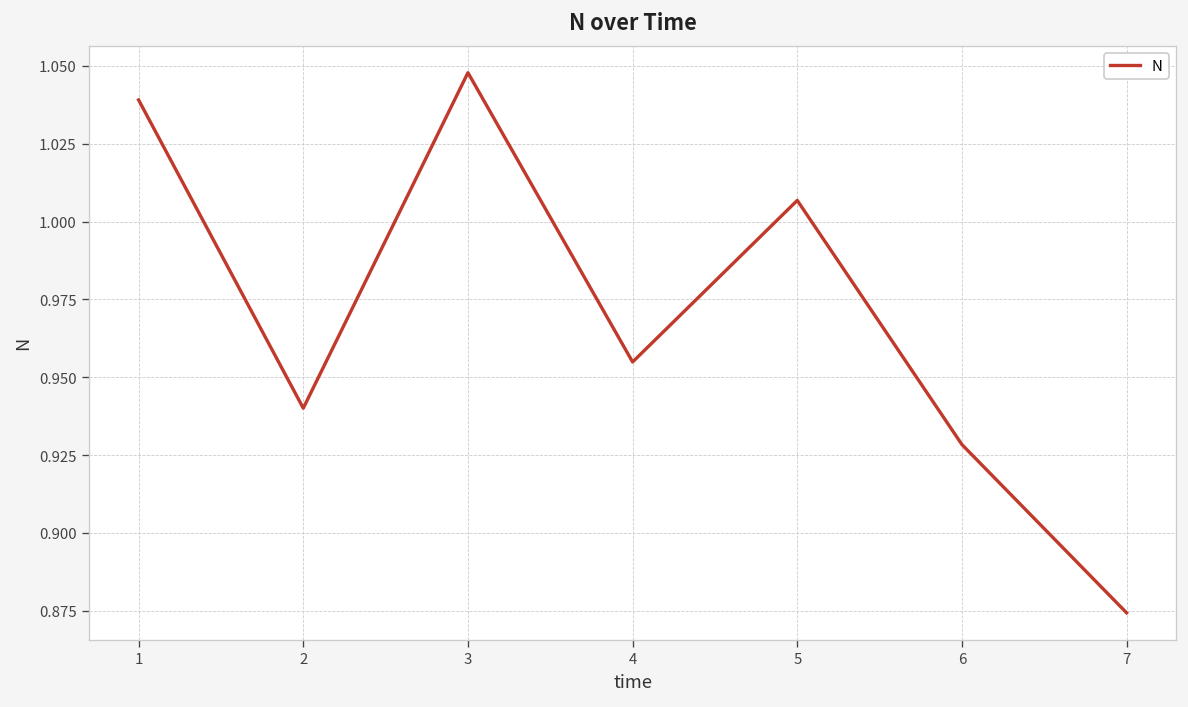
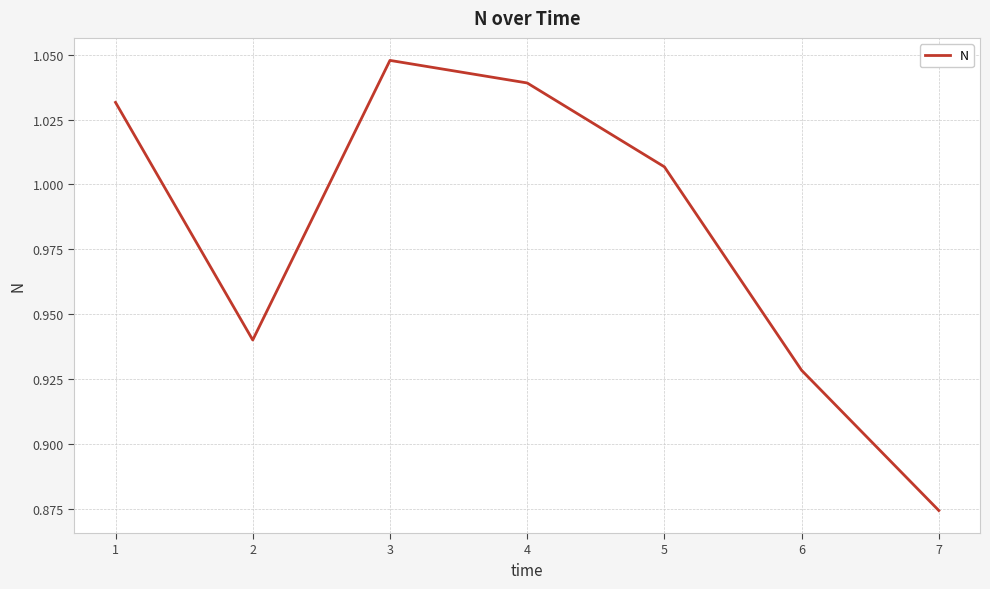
1: 1.039 -> 1.032
4: 0.955 -> 1.039
